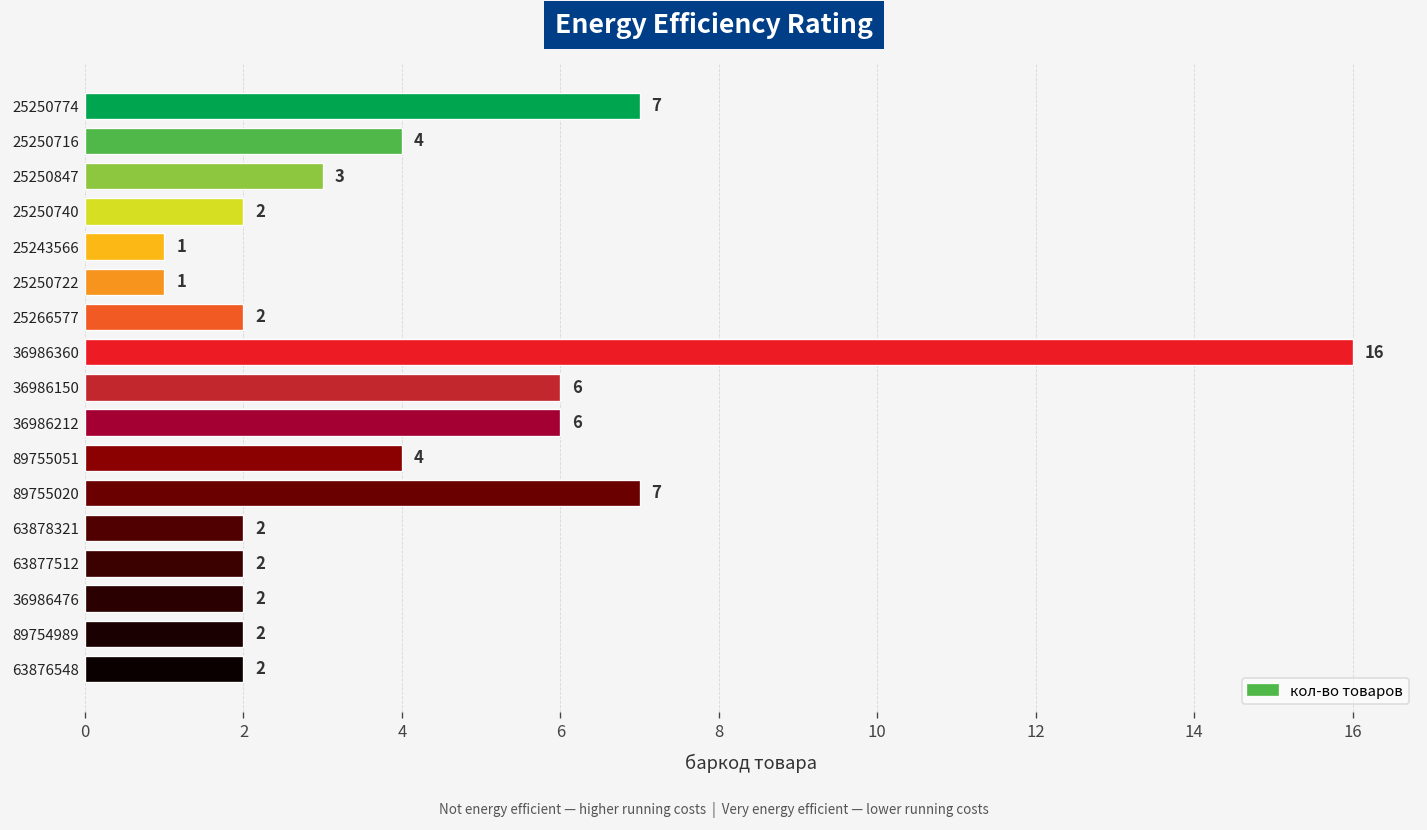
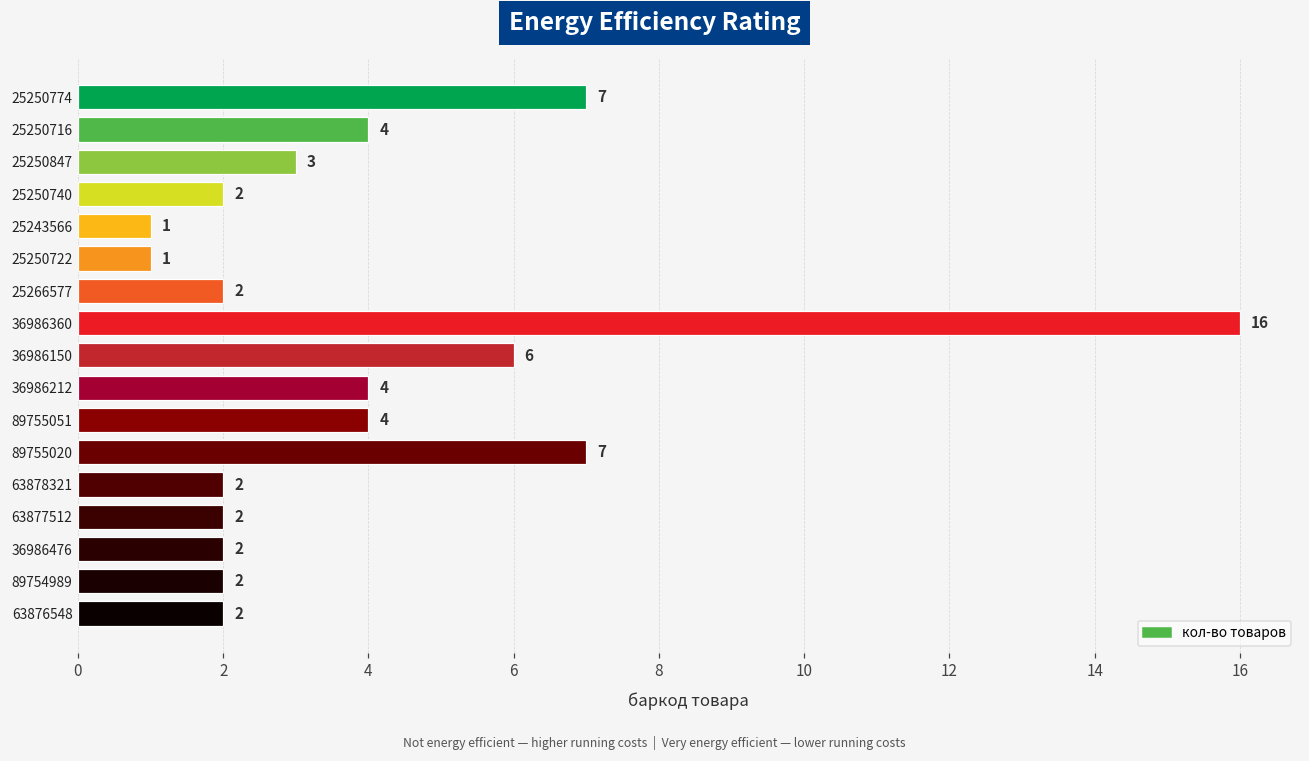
36986212: 6 -> 4
